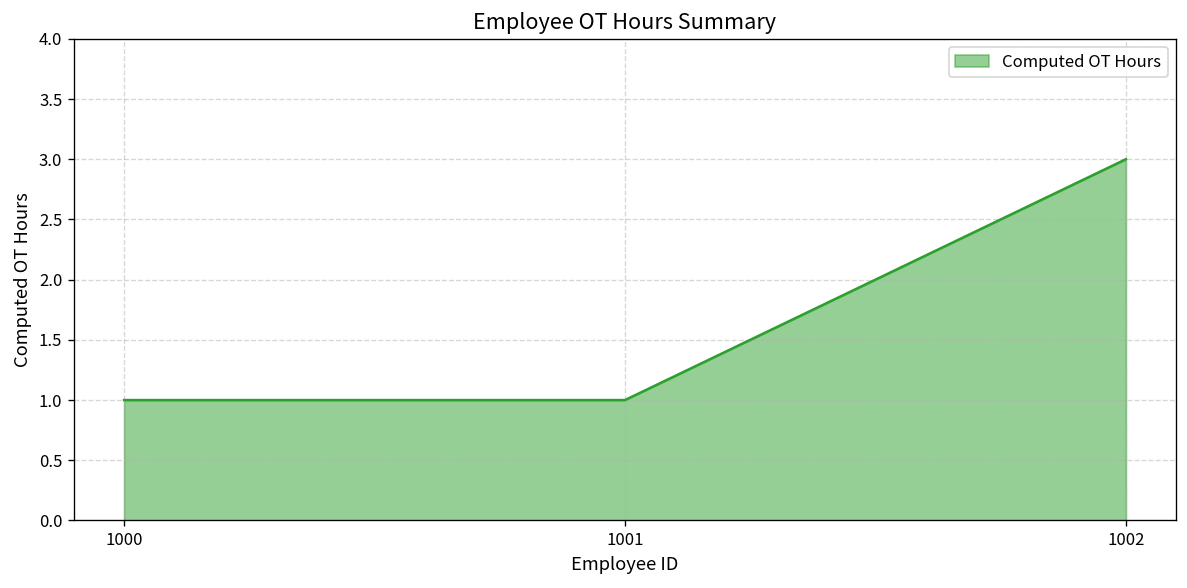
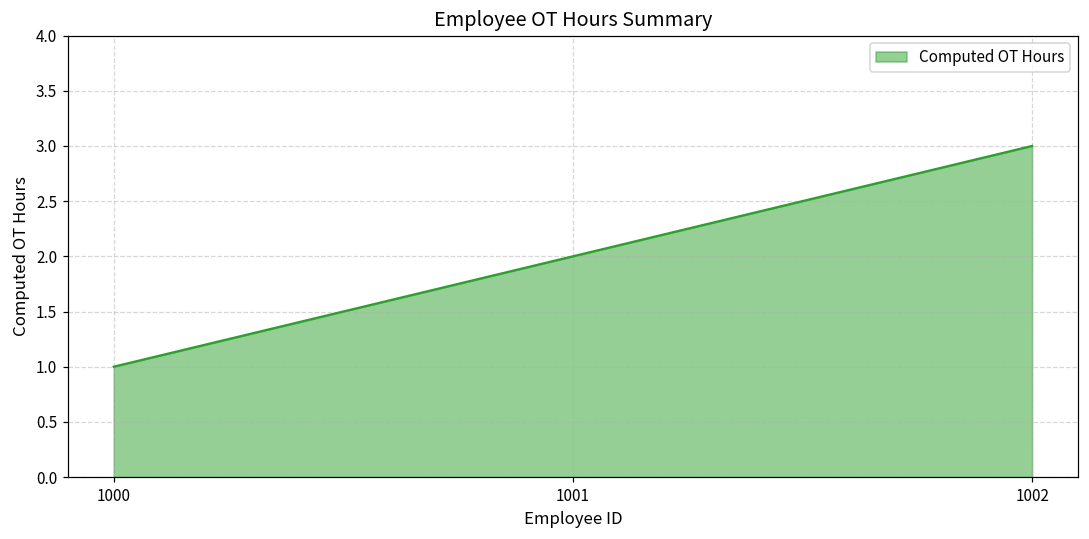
1001: 1 -> 2
